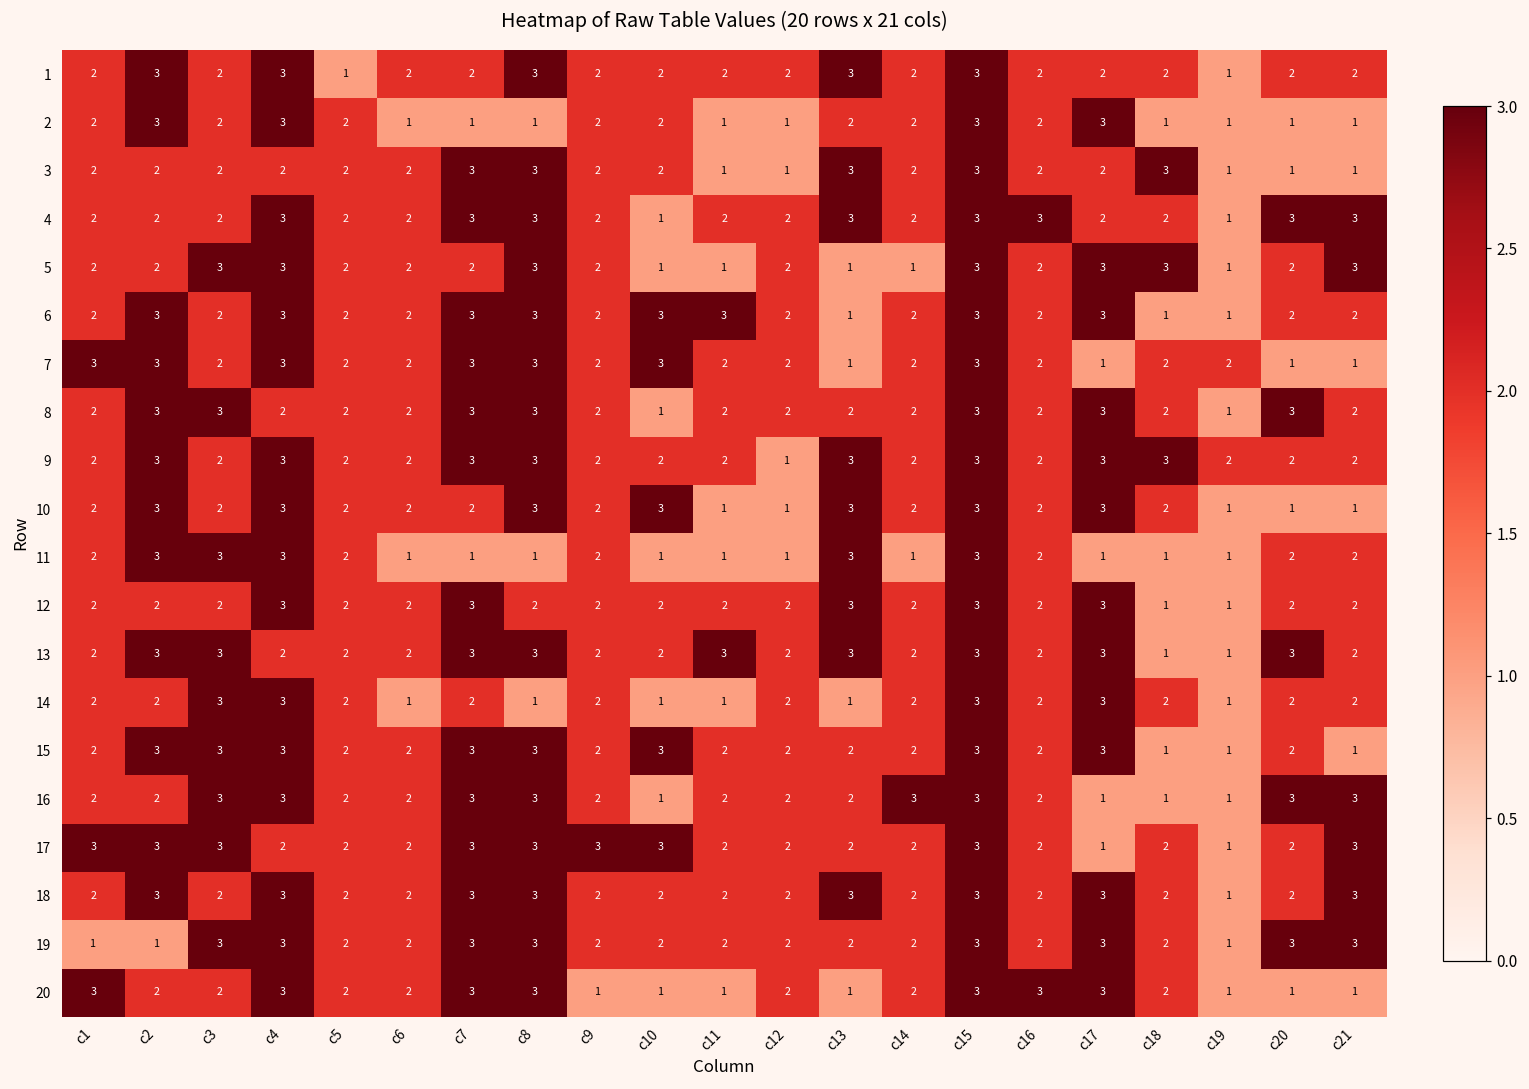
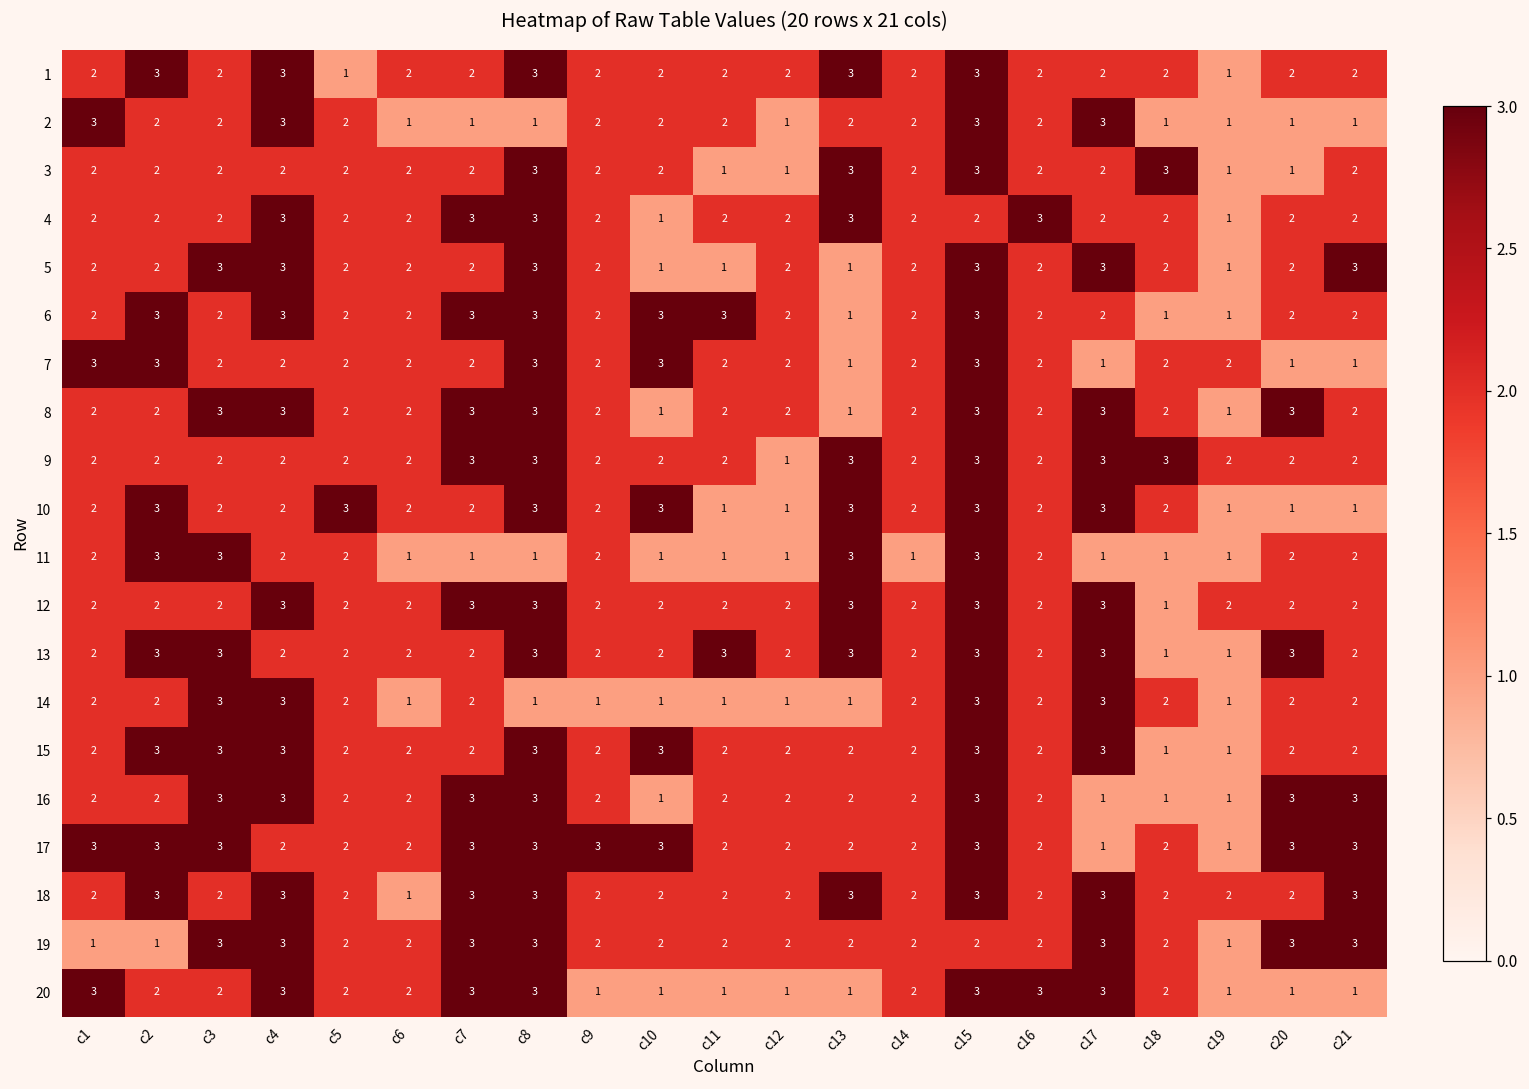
2, c1: 2 -> 3
2, c2: 3 -> 2
2, c11: 1 -> 2
3, c7: 3 -> 2
3, c21: 1 -> 2
4, c15: 3 -> 2
4, c20: 3 -> 2
4, c21: 3 -> 2
5, c14: 1 -> 2
5, c18: 3 -> 2
6, c17: 3 -> 2
7, c4: 3 -> 2
7, c7: 3 -> 2
8, c2: 3 -> 2
8, c4: 2 -> 3
8, c13: 2 -> 1
9, c2: 3 -> 2
9, c4: 3 -> 2
10, c4: 3 -> 2
10, c5: 2 -> 3
11, c4: 3 -> 2
12, c8: 2 -> 3
12, c19: 1 -> 2
13, c7: 3 -> 2
14, c9: 2 -> 1
14, c12: 2 -> 1
15, c7: 3 -> 2
15, c21: 1 -> 2
16, c14: 3 -> 2
17, c20: 2 -> 3
18, c6: 2 -> 1
18, c19: 1 -> 2
19, c15: 3 -> 2
20, c12: 2 -> 1
